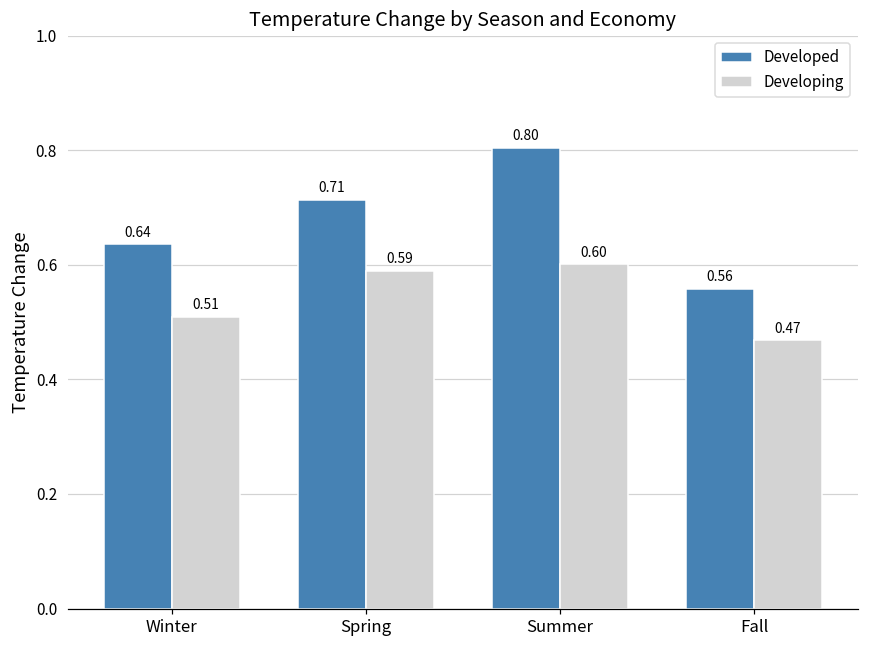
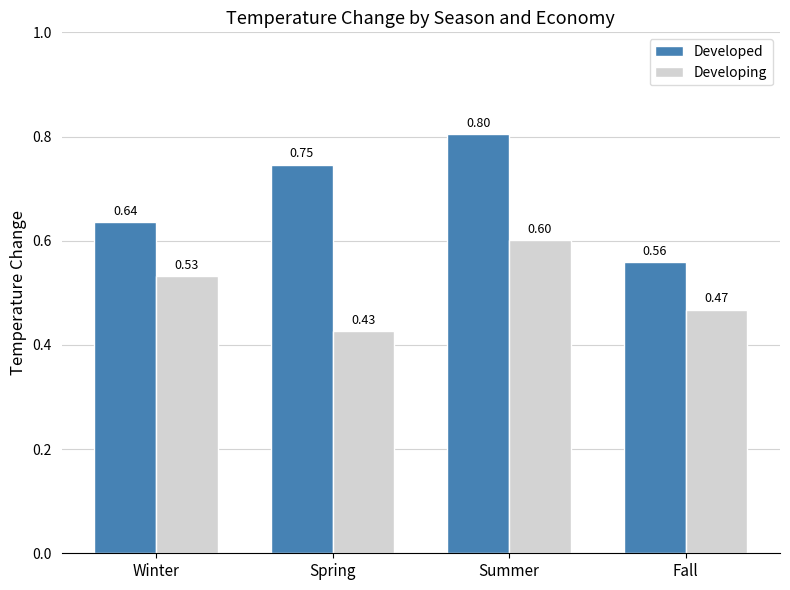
Developing, Winter: 0.51 -> 0.53
Developed, Spring: 0.71 -> 0.75
Developing, Spring: 0.59 -> 0.43
